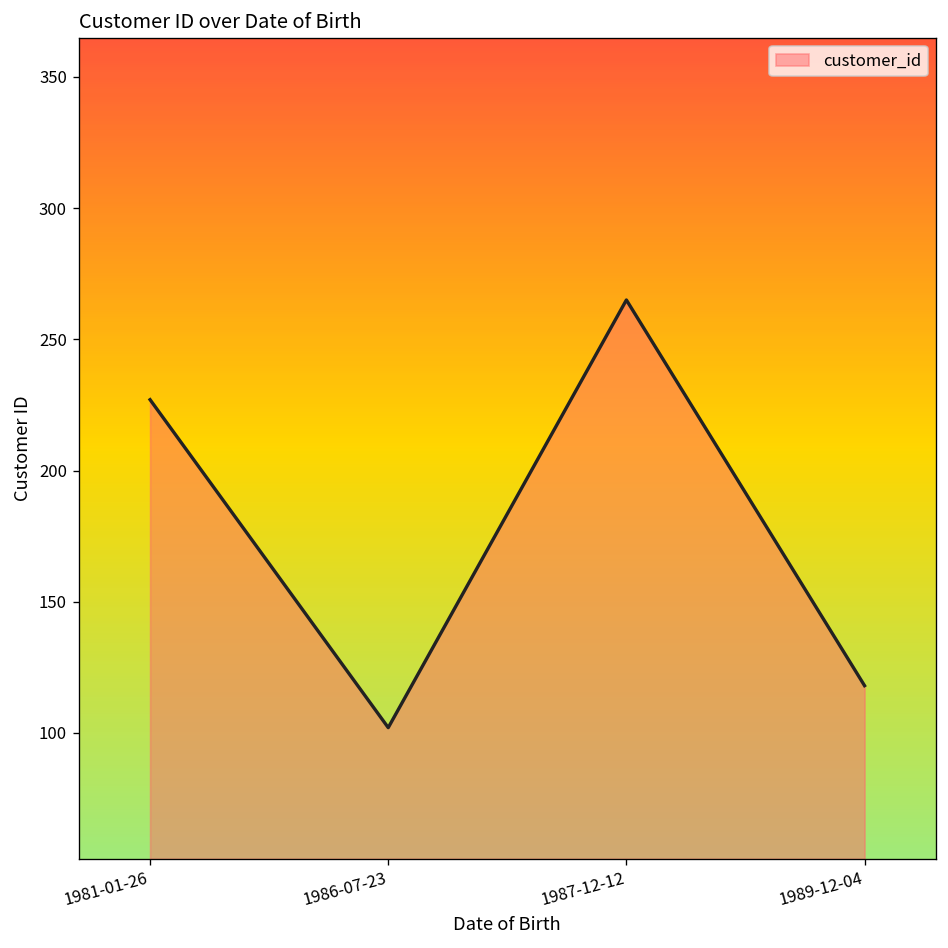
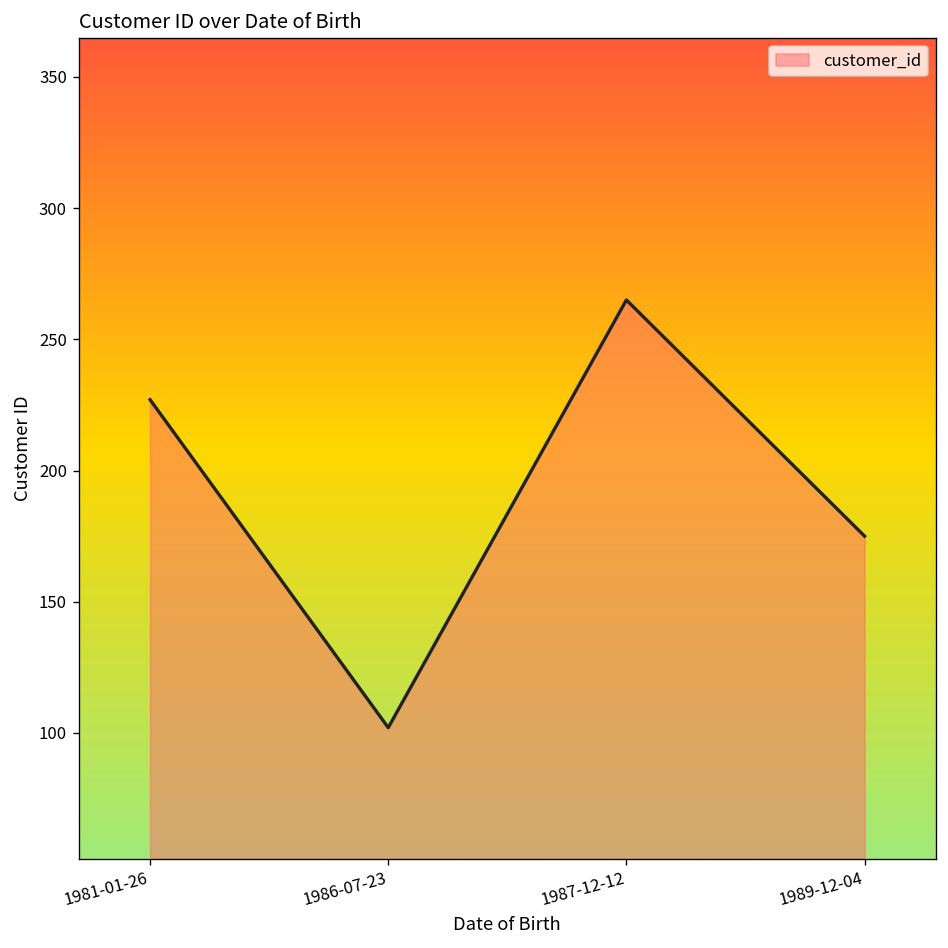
1989-12-04: 118 -> 175
